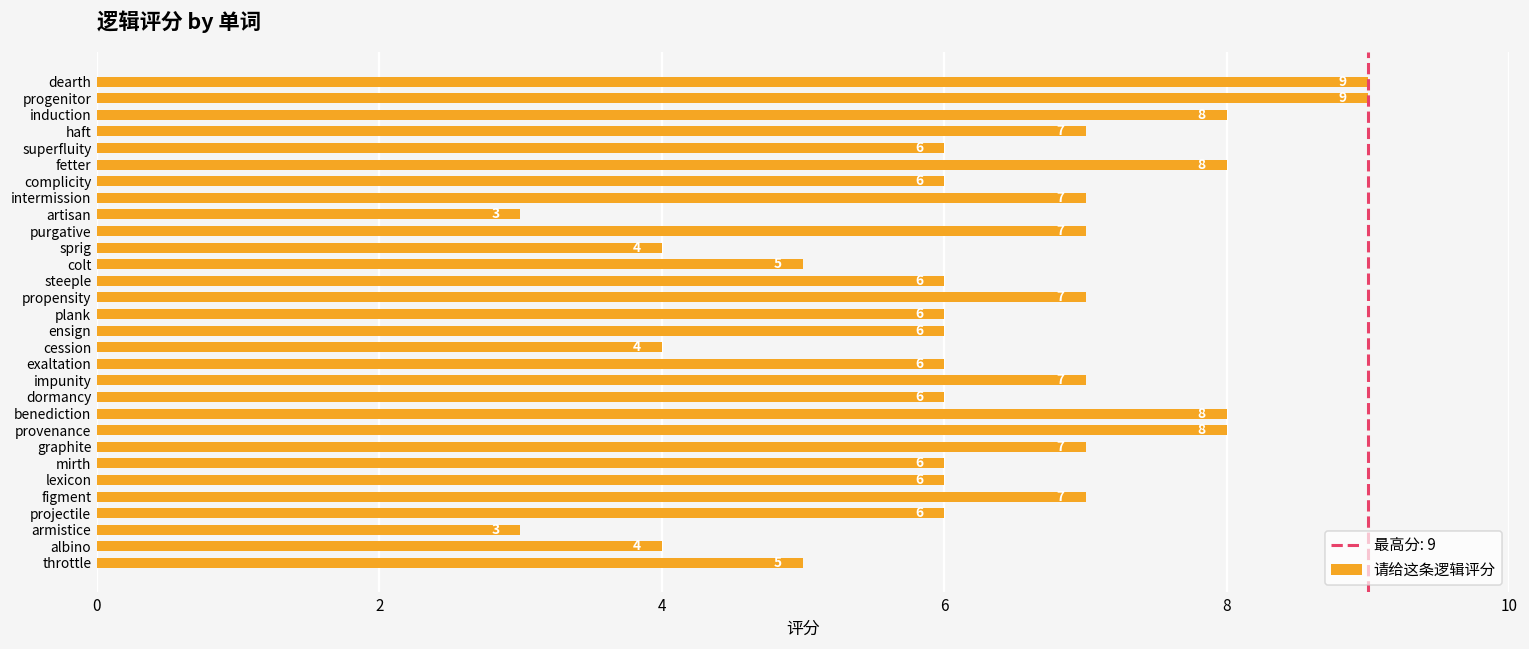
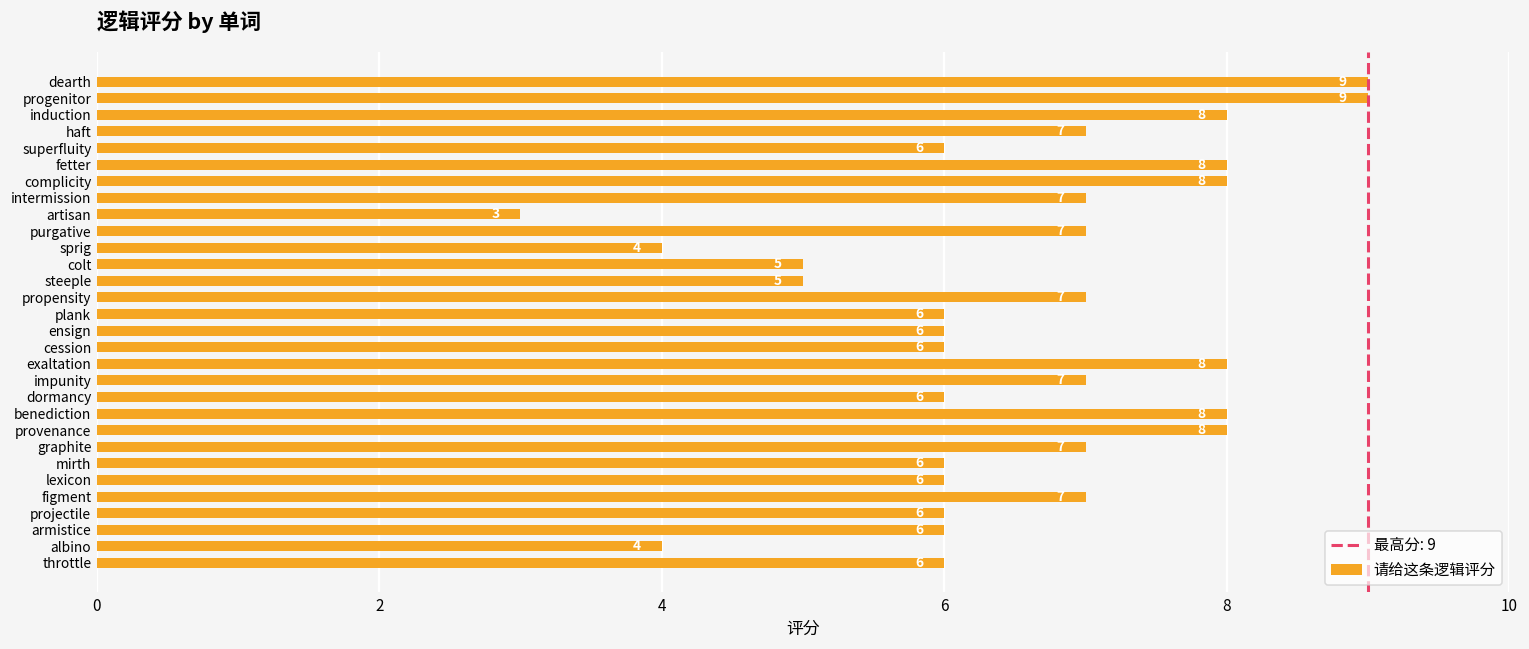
complicity: 6 -> 8
steeple: 6 -> 5
cession: 4 -> 6
exaltation: 6 -> 8
armistice: 3 -> 6
throttle: 5 -> 6
